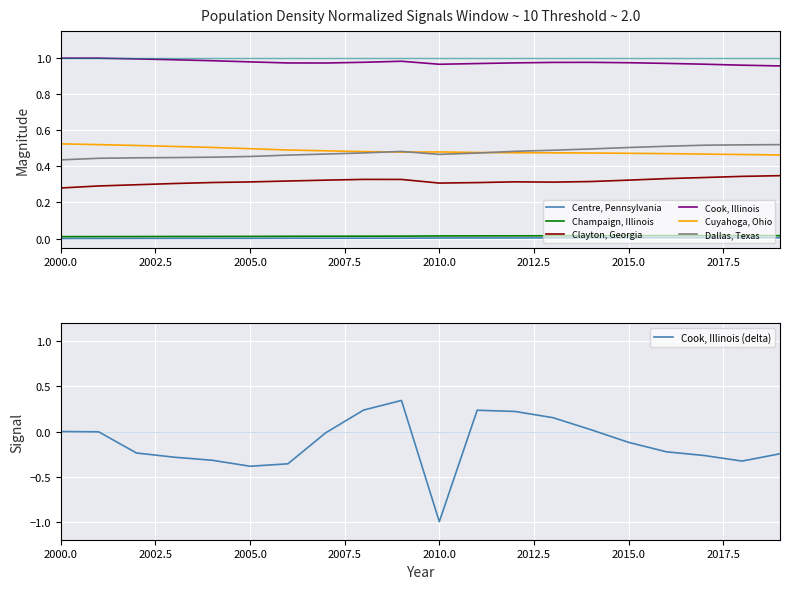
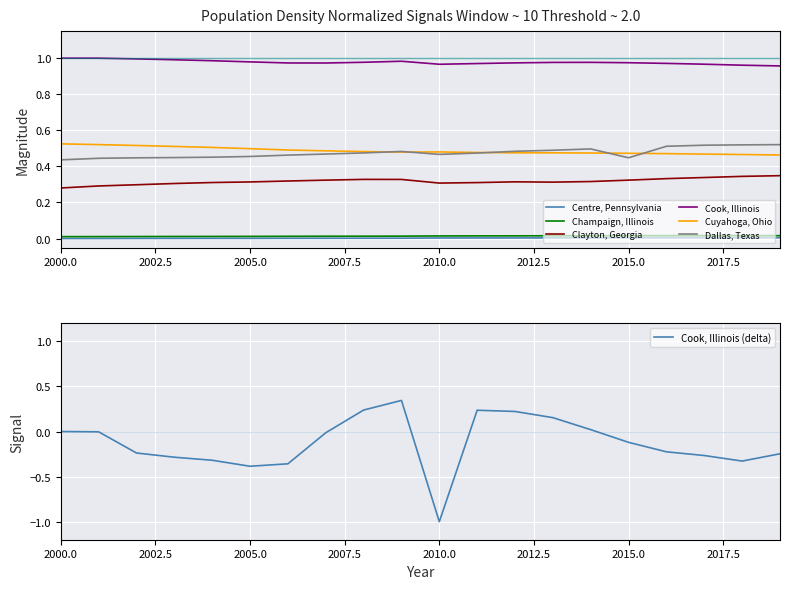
Population Density Normalized Signals Window ~ 10 Threshold ~ 2.0, Dallas, Texas, 2015.0: 0.50 -> 0.45
